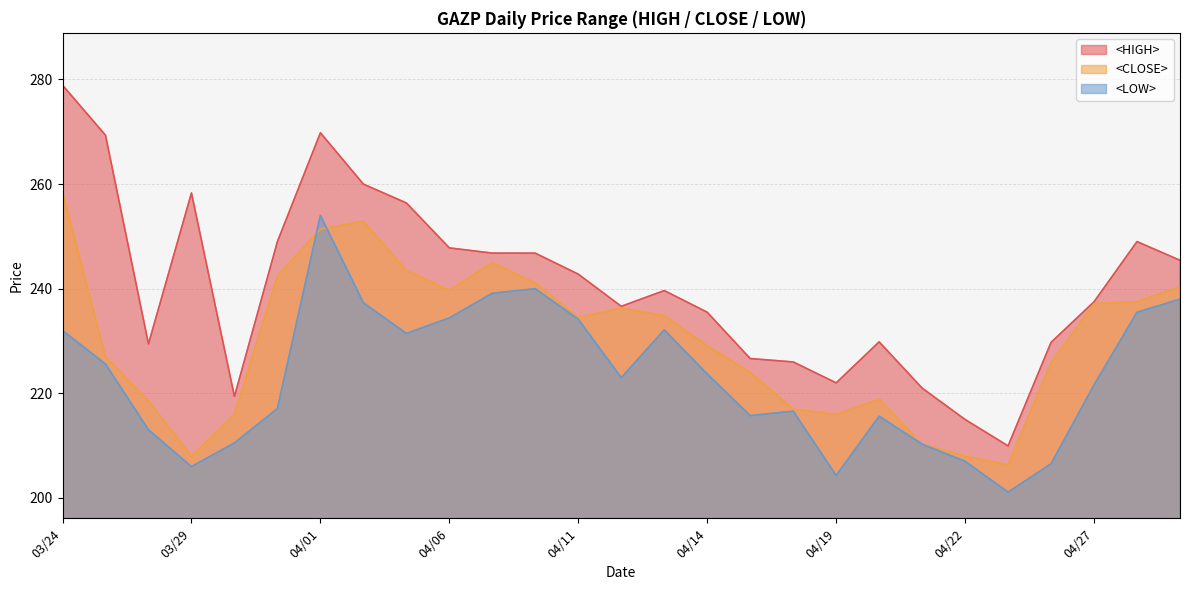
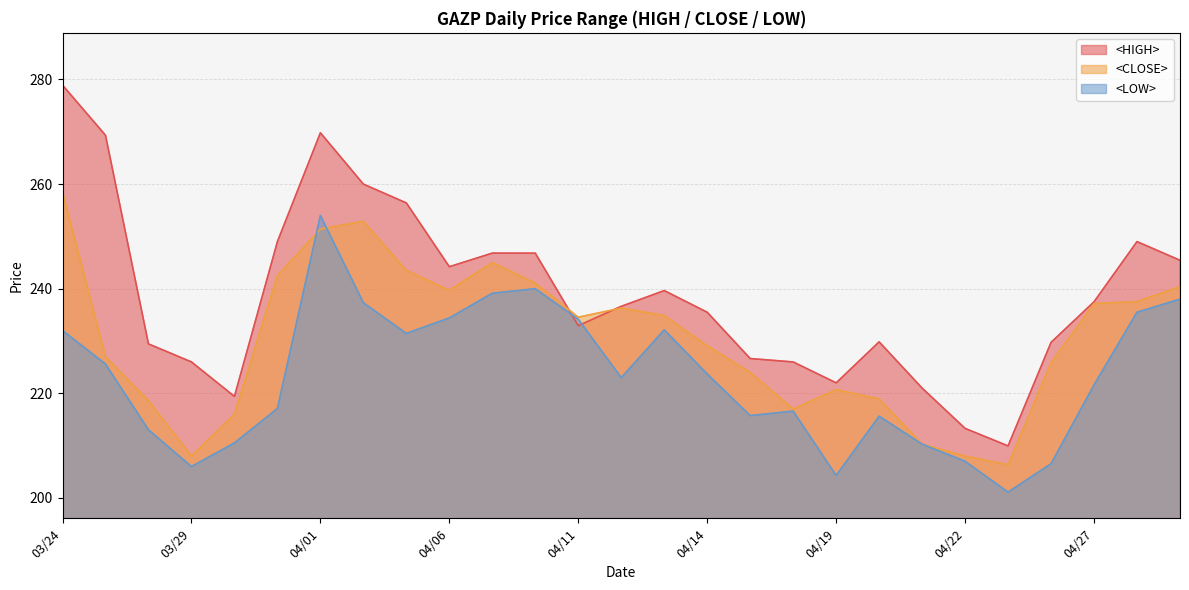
<HIGH>, 03/29: 258 -> 226
<HIGH>, 04/06: 248 -> 244
<HIGH>, 04/11: 243 -> 233
<CLOSE>, 04/19: 216 -> 221
<HIGH>, 04/22: 215 -> 213
